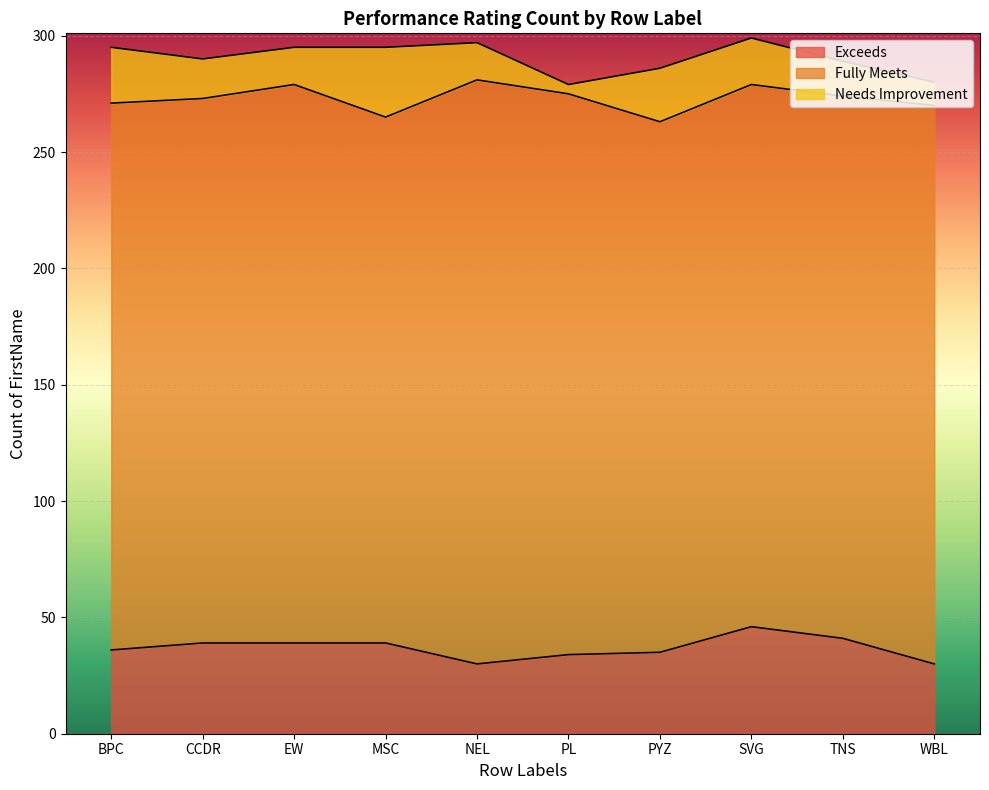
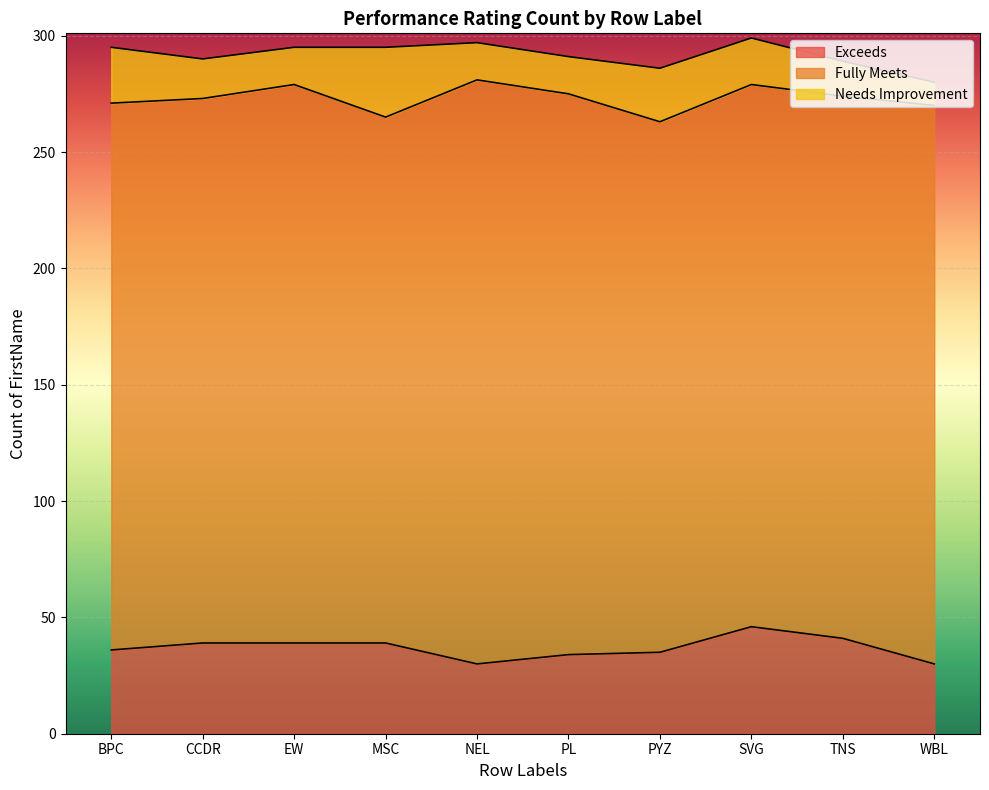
Needs Improvement, PL: 4 -> 16
